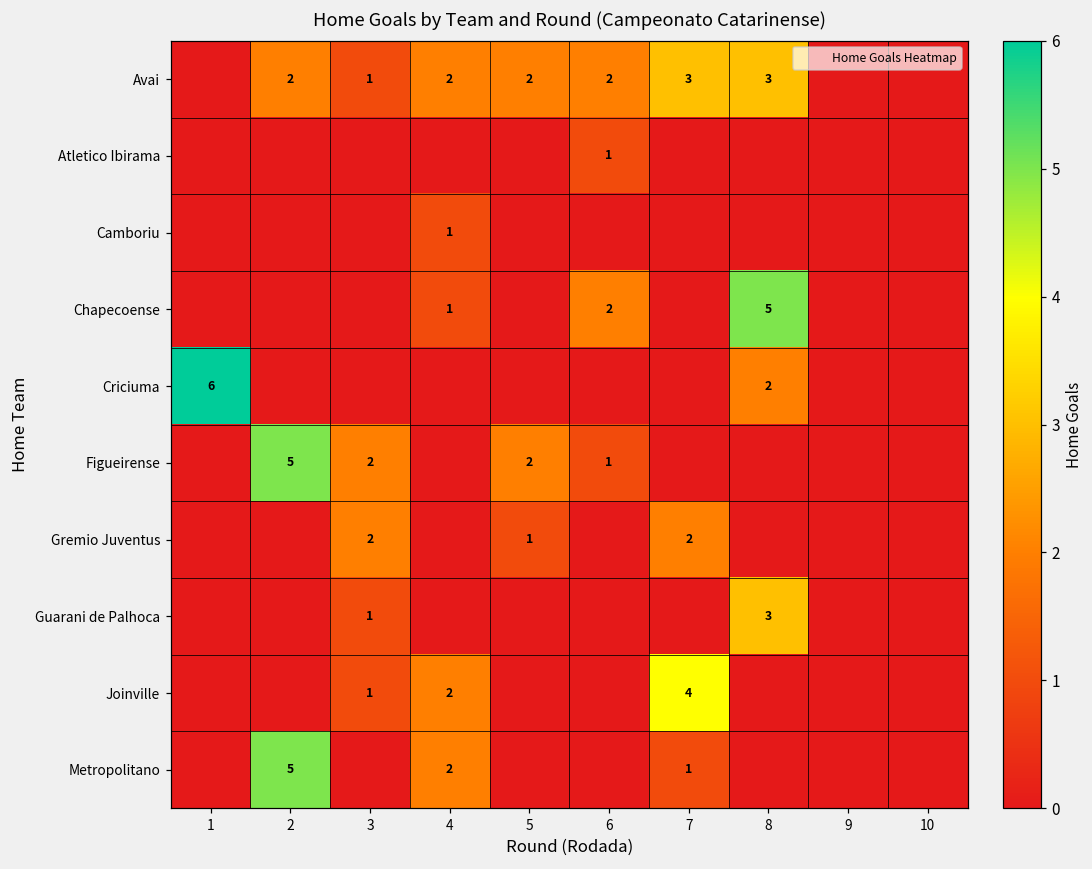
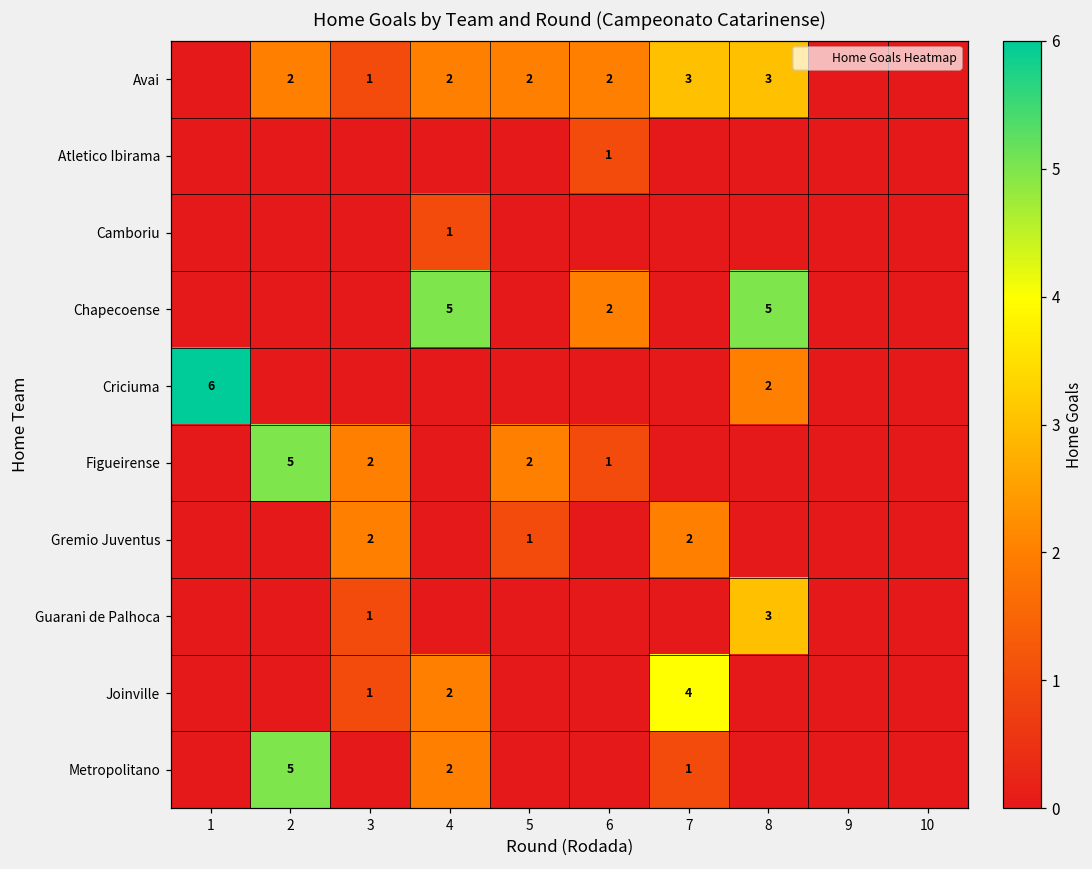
Chapecoense, 4: 1 -> 5
